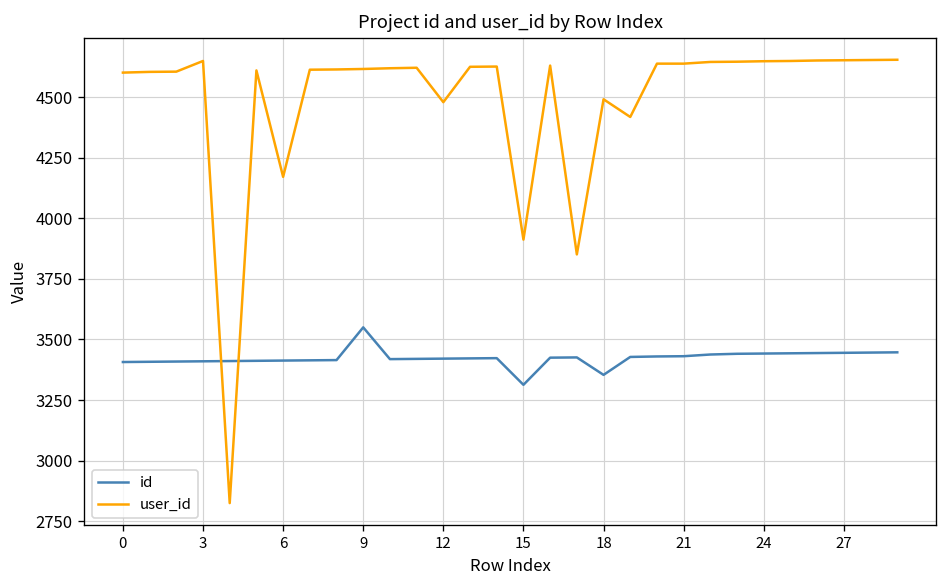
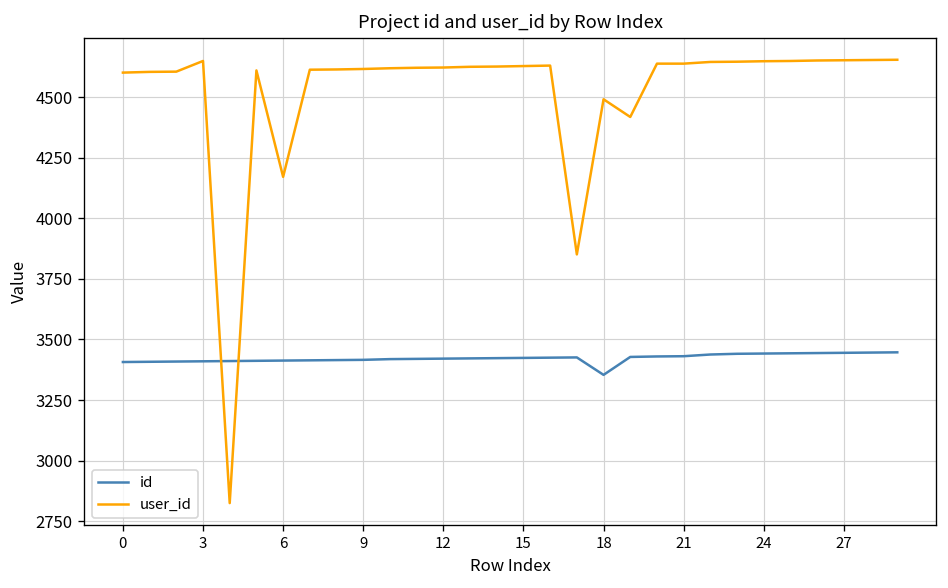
id, 9: 3550 -> 3420
user_id, 12: 4480 -> 4620
id, 15: 3310 -> 3420
user_id, 15: 3910 -> 4630
